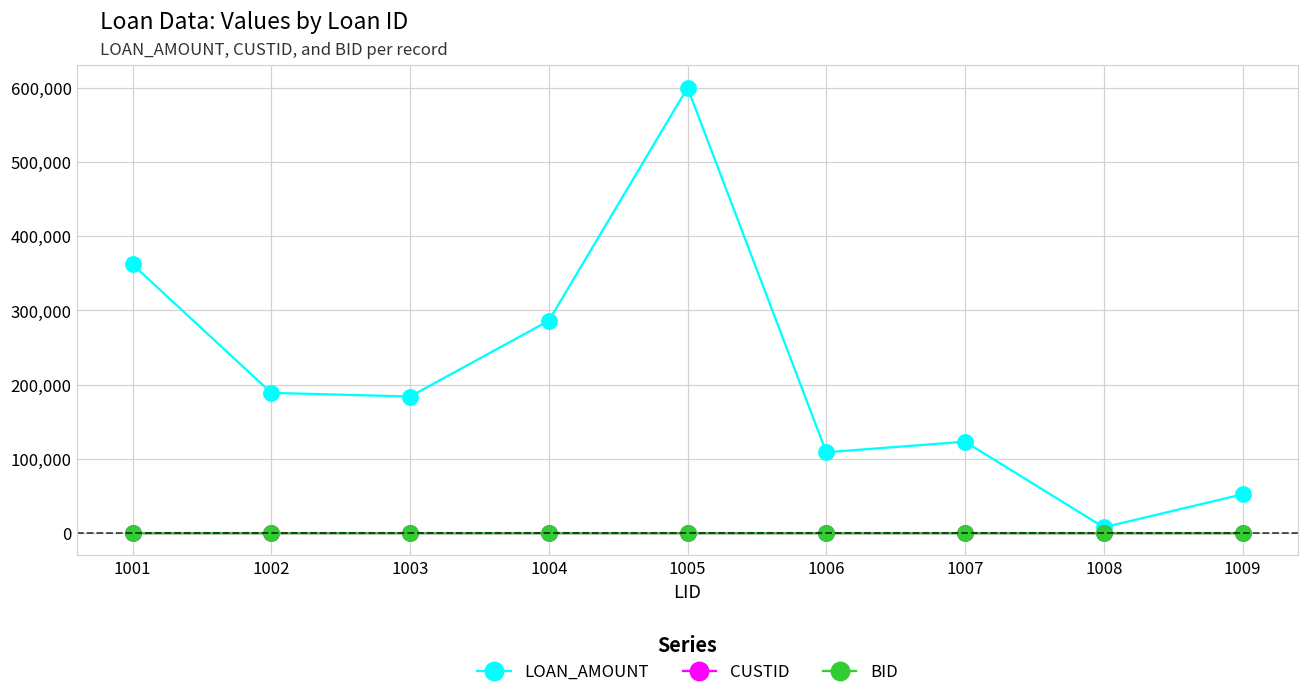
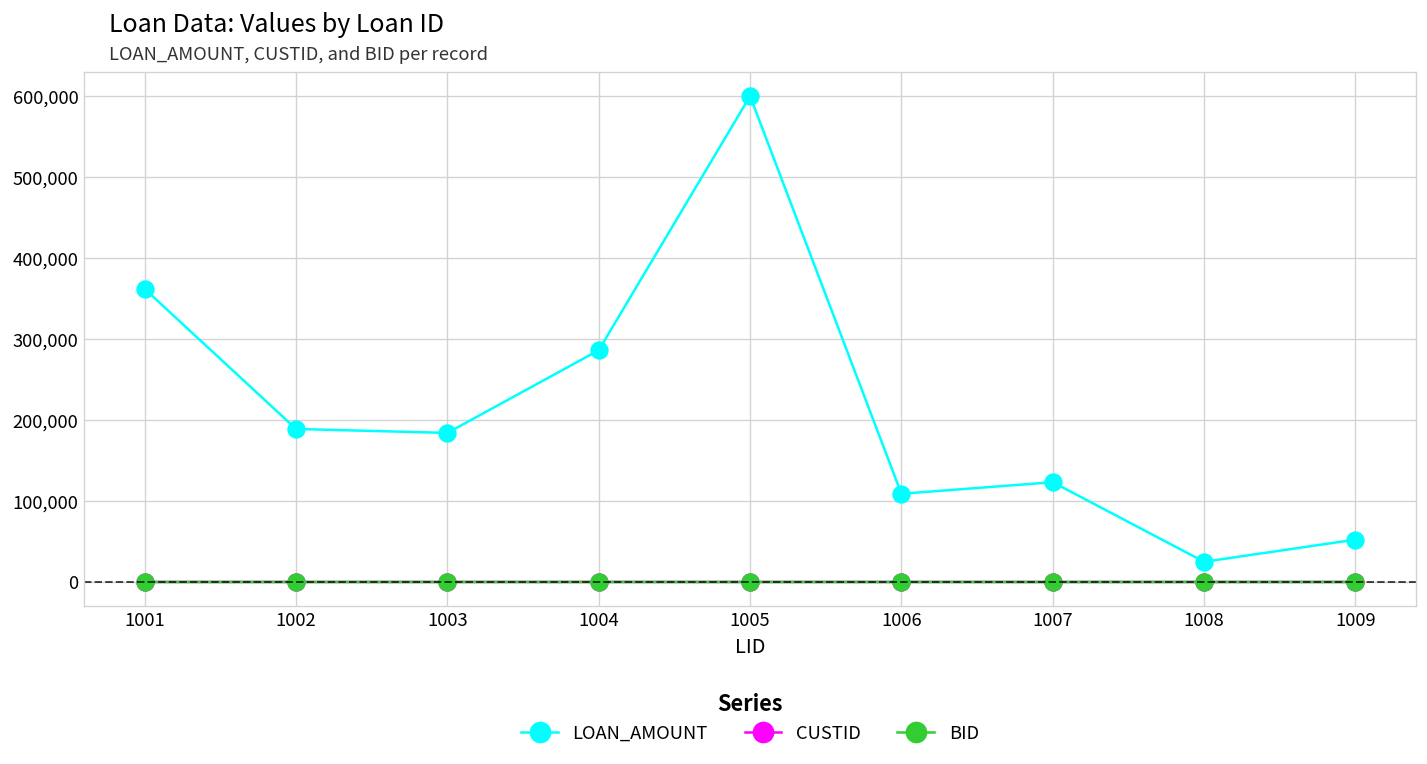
LOAN_AMOUNT, 1008: 10,000 -> 30,000
